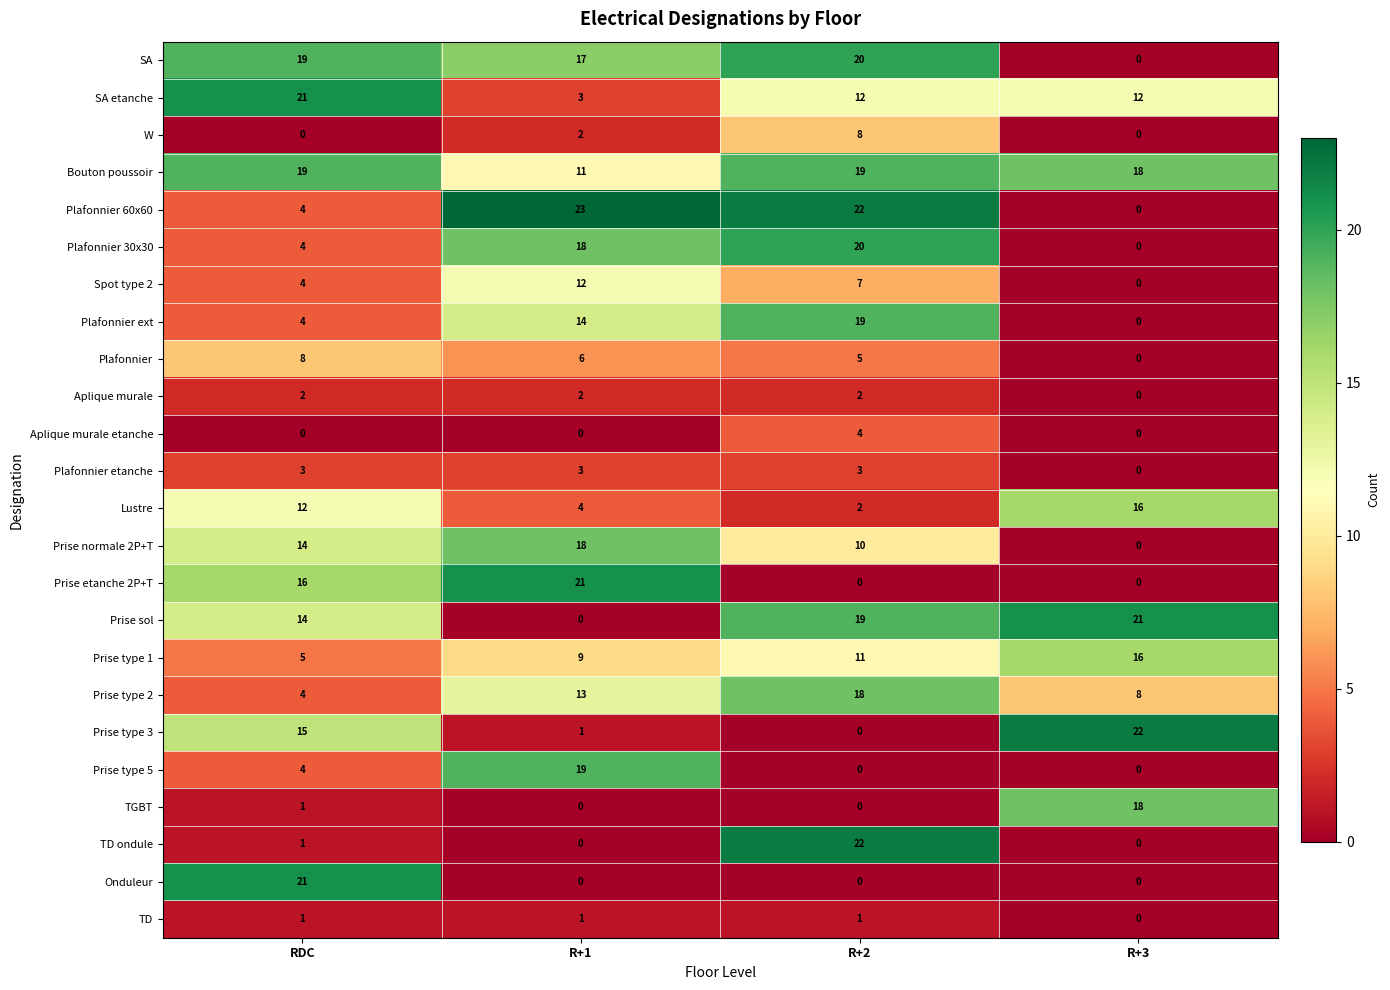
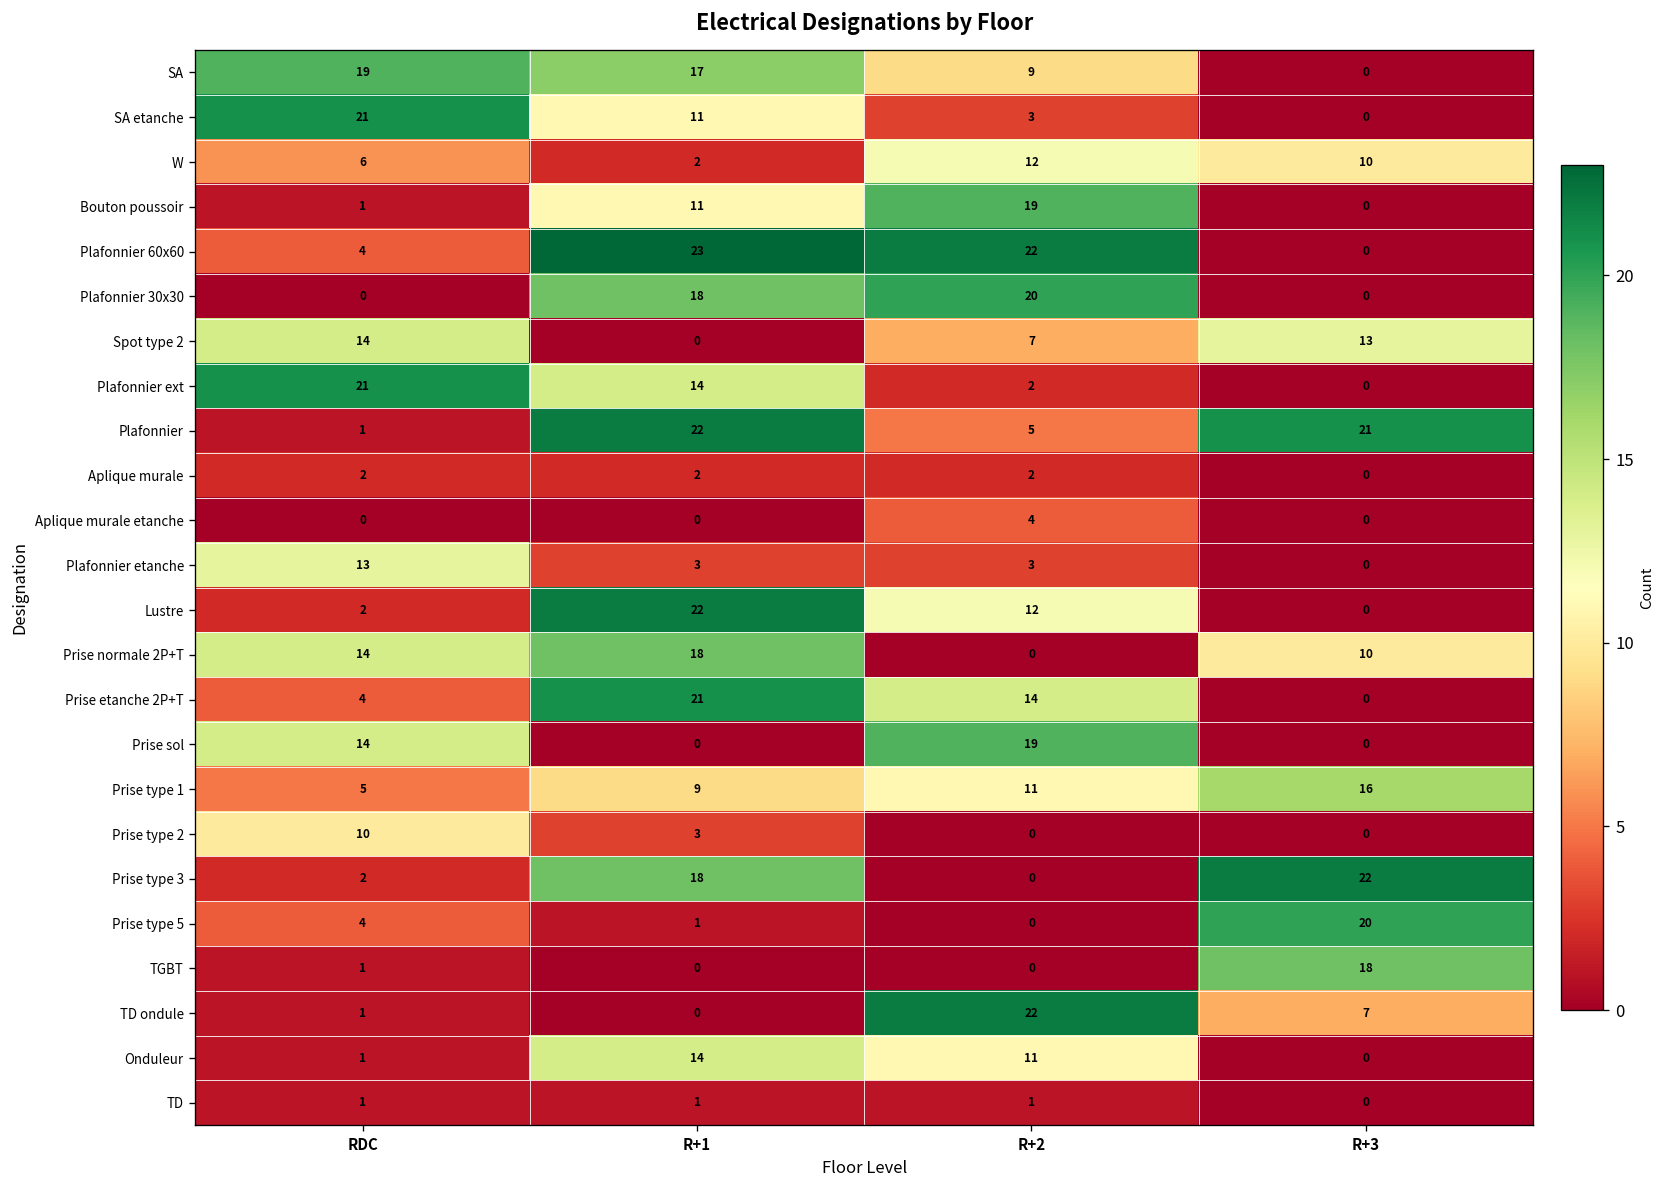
SA, R+2: 20 -> 9
SA etanche, R+1: 3 -> 11
SA etanche, R+2: 12 -> 3
SA etanche, R+3: 12 -> 0
W, RDC: 0 -> 6
W, R+2: 8 -> 12
W, R+3: 0 -> 10
Bouton poussoir, RDC: 19 -> 1
Bouton poussoir, R+3: 18 -> 0
Plafonnier 30x30, RDC: 4 -> 0
Spot type 2, RDC: 4 -> 14
Spot type 2, R+1: 12 -> 0
Spot type 2, R+3: 0 -> 13
Plafonnier ext, RDC: 4 -> 21
Plafonnier ext, R+2: 19 -> 2
Plafonnier, RDC: 8 -> 1
Plafonnier, R+1: 6 -> 22
Plafonnier, R+3: 0 -> 21
Plafonnier etanche, RDC: 3 -> 13
Lustre, RDC: 12 -> 2
Lustre, R+1: 4 -> 22
Lustre, R+2: 2 -> 12
Lustre, R+3: 16 -> 0
Prise normale 2P+T, R+2: 10 -> 0
Prise normale 2P+T, R+3: 0 -> 10
Prise etanche 2P+T, RDC: 16 -> 4
Prise etanche 2P+T, R+2: 0 -> 14
Prise sol, R+3: 21 -> 0
Prise type 2, RDC: 4 -> 10
Prise type 2, R+1: 13 -> 3
Prise type 2, R+2: 18 -> 0
Prise type 2, R+3: 8 -> 0
Prise type 3, RDC: 15 -> 2
Prise type 3, R+1: 1 -> 18
Prise type 5, R+1: 19 -> 1
Prise type 5, R+3: 0 -> 20
TD ondule, R+3: 0 -> 7
Onduleur, RDC: 21 -> 1
Onduleur, R+1: 0 -> 14
Onduleur, R+2: 0 -> 11
